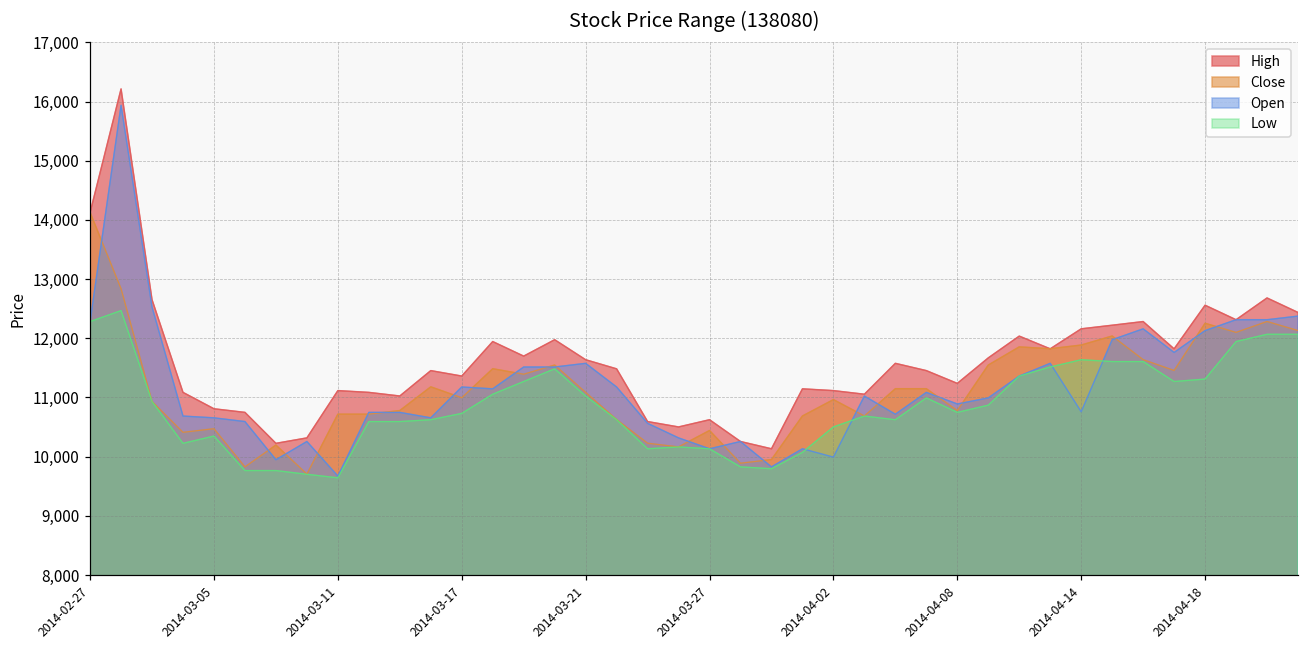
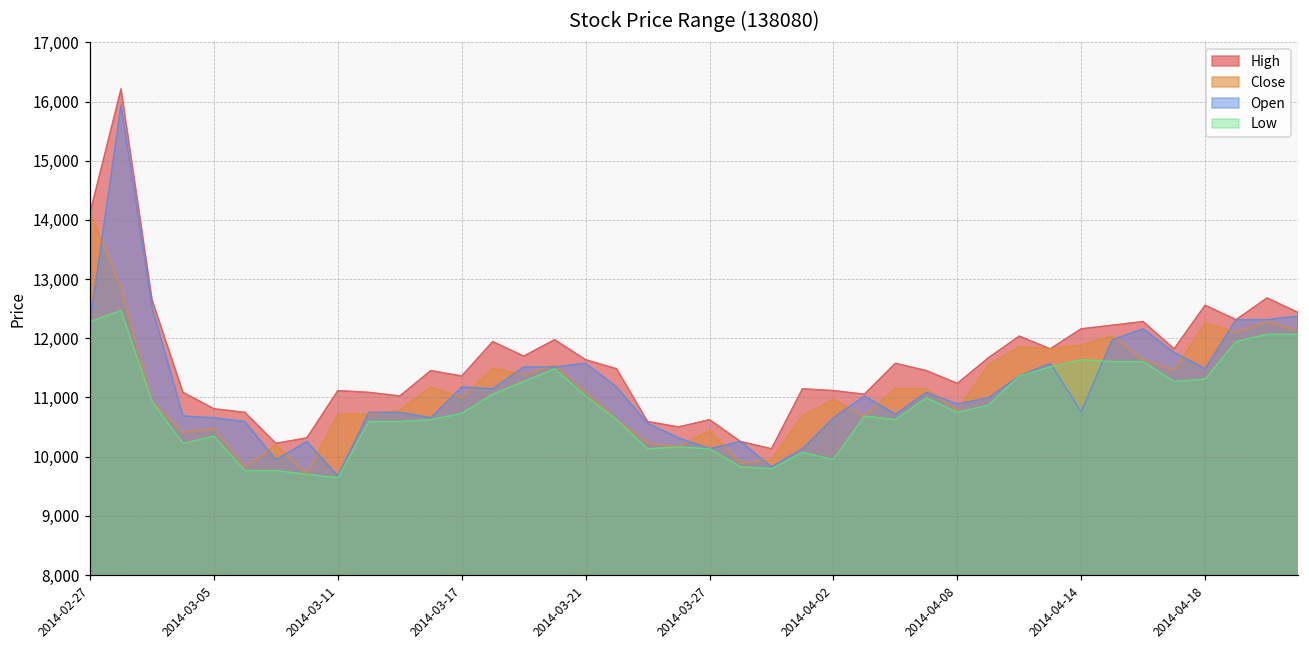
Open, 2014-04-02: 10,000 -> 10,700
Low, 2014-04-02: 10,500 -> 10,000
Open, 2014-04-18: 12,100 -> 11,500
